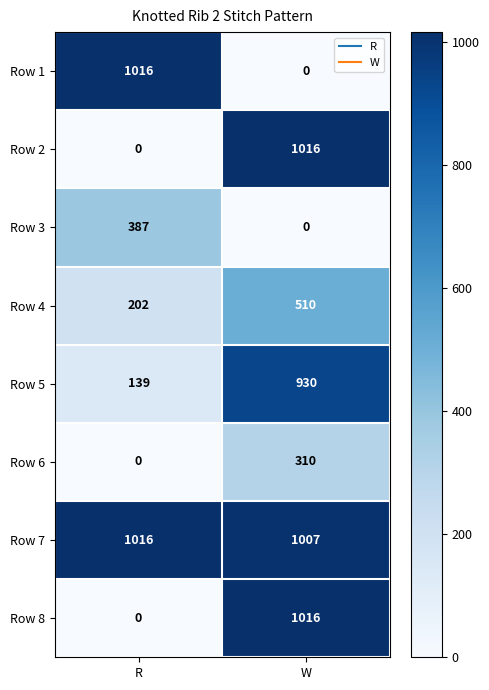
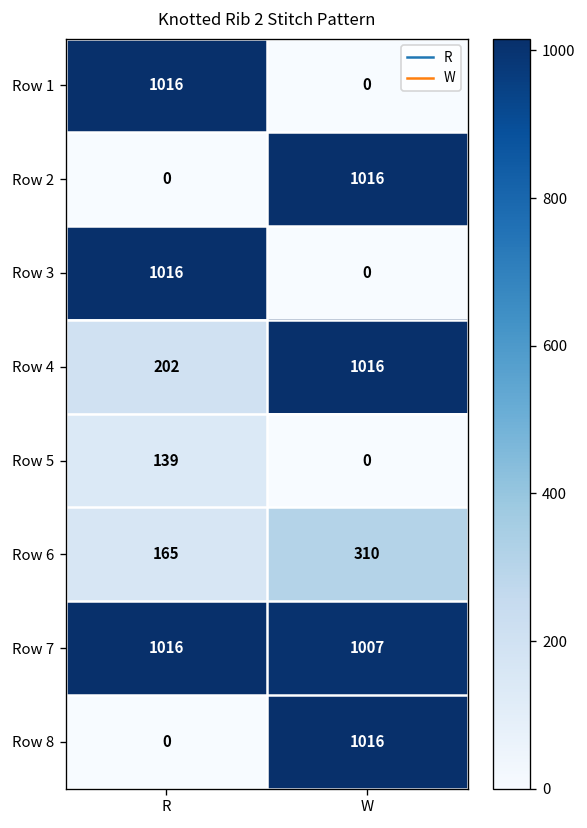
Row 3, R: 387 -> 1016
Row 4, W: 510 -> 1016
Row 5, W: 930 -> 0
Row 6, R: 0 -> 165
